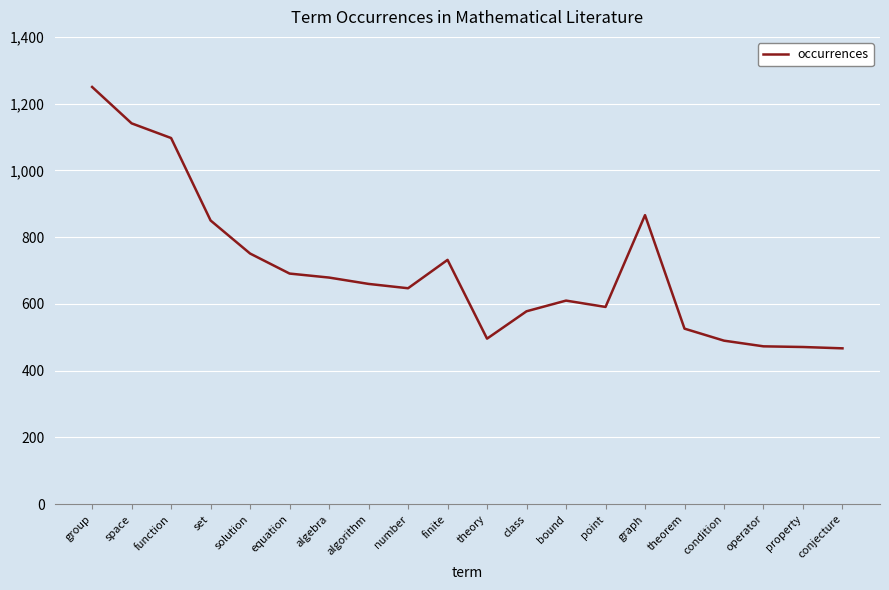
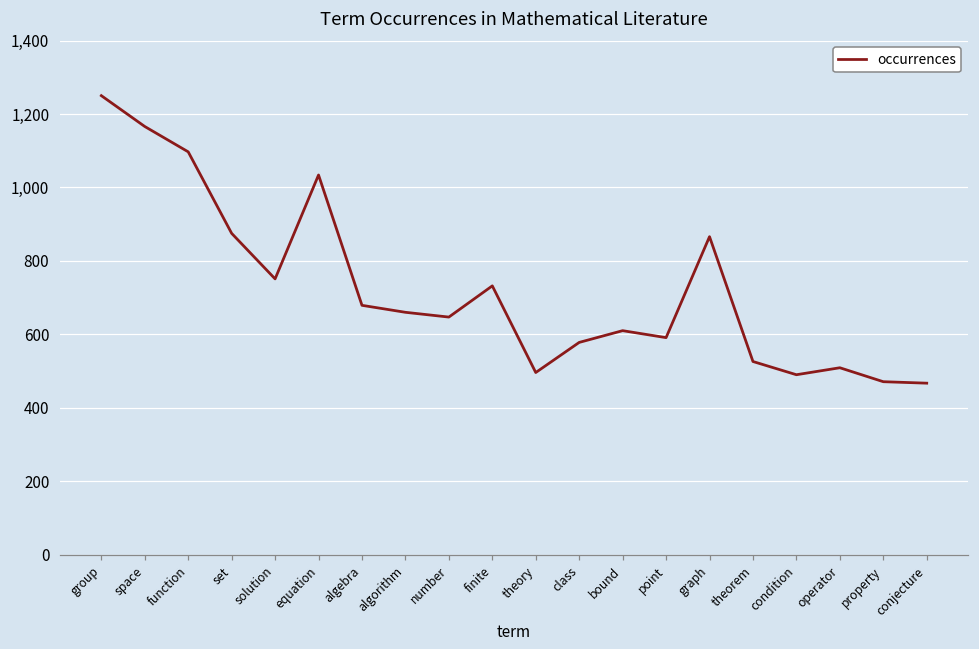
space: 1,140 -> 1,170
set: 850 -> 880
equation: 690 -> 1,030
operator: 470 -> 510
